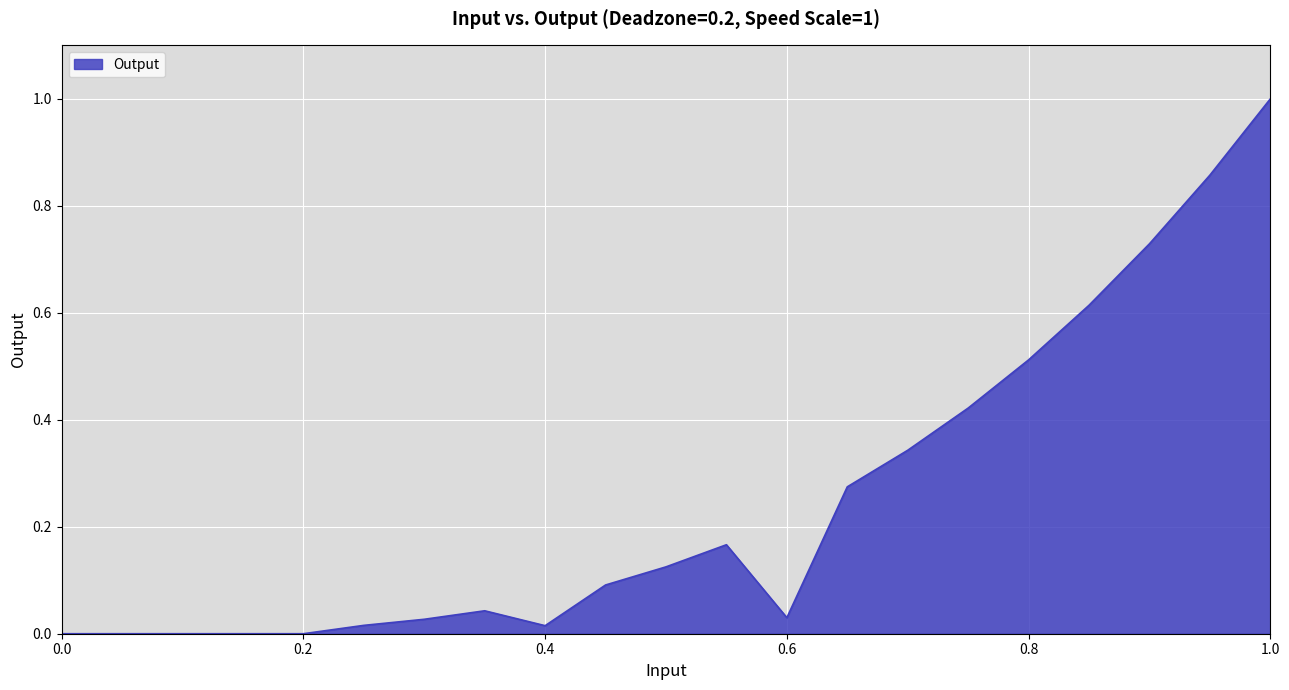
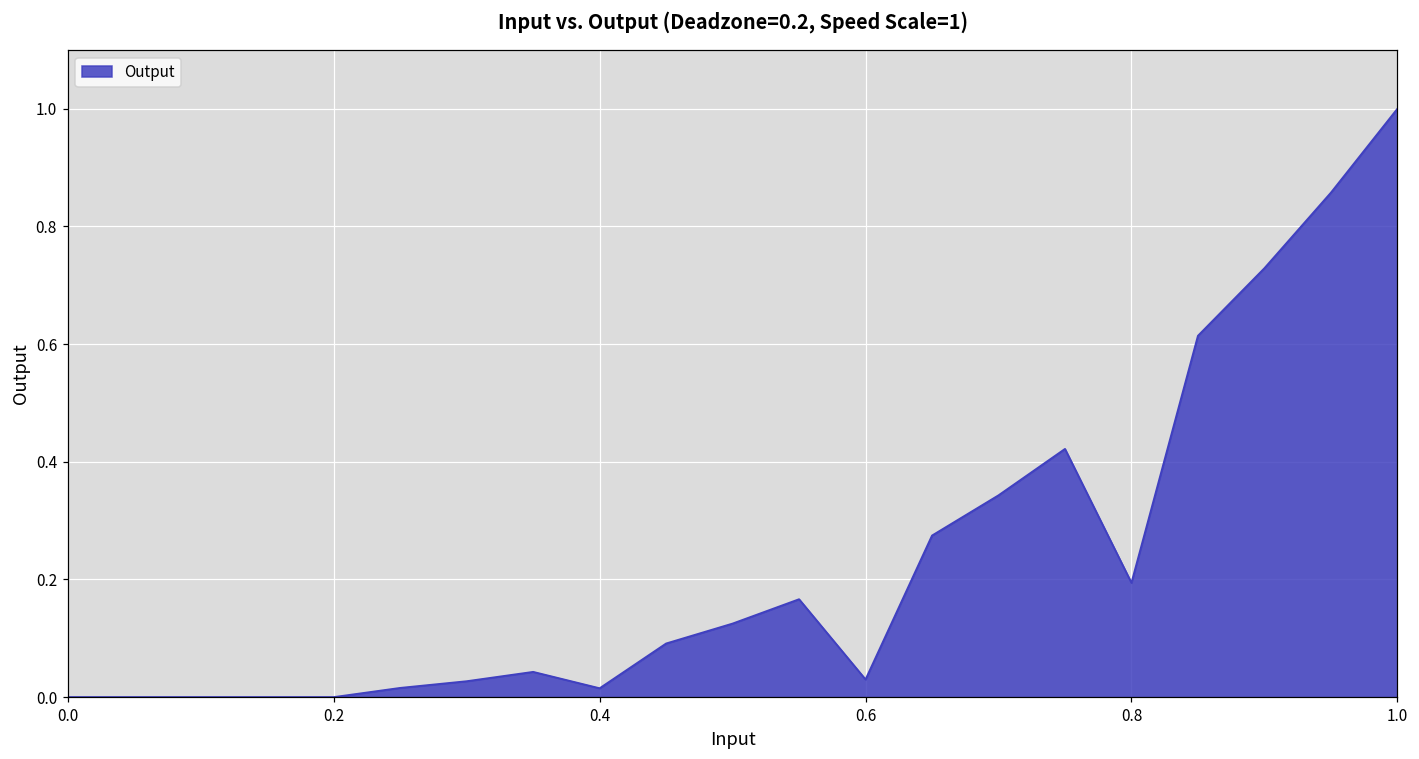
0.8: 0.51 -> 0.19
